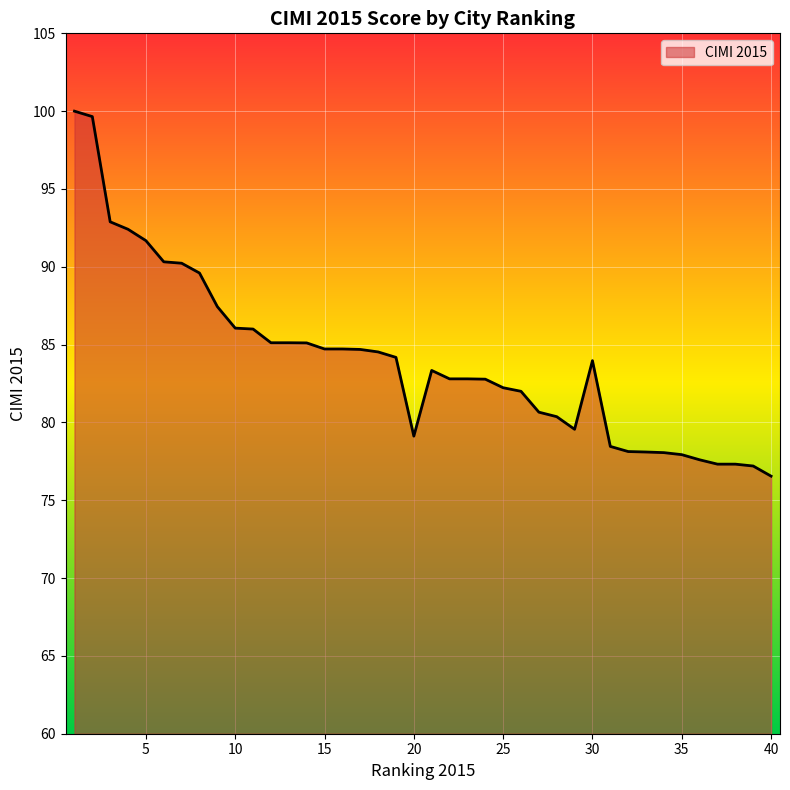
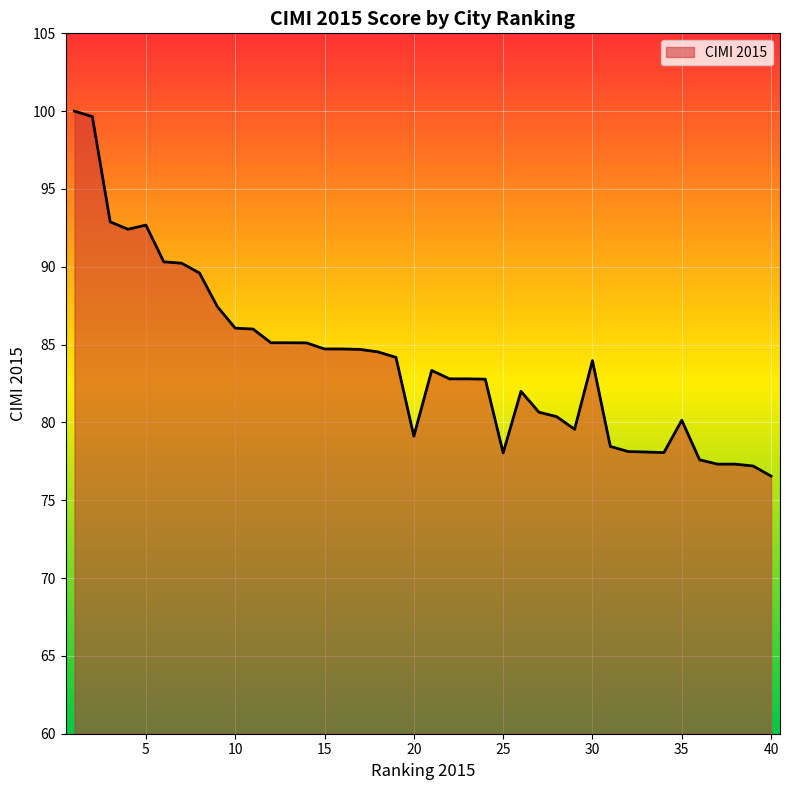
5: 91.7 -> 92.7
25: 82.2 -> 78.0
35: 77.9 -> 80.1
